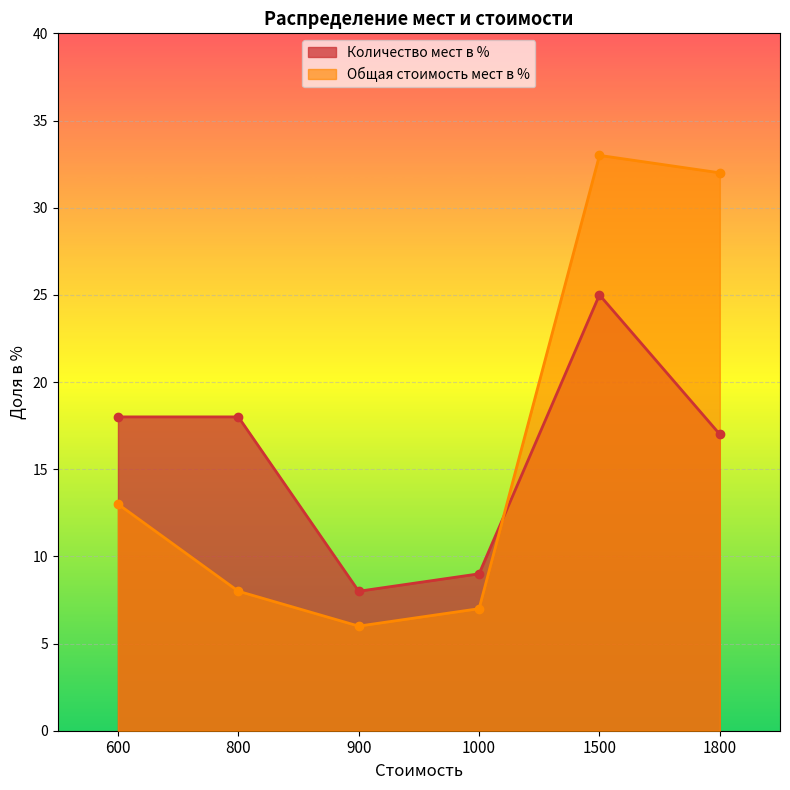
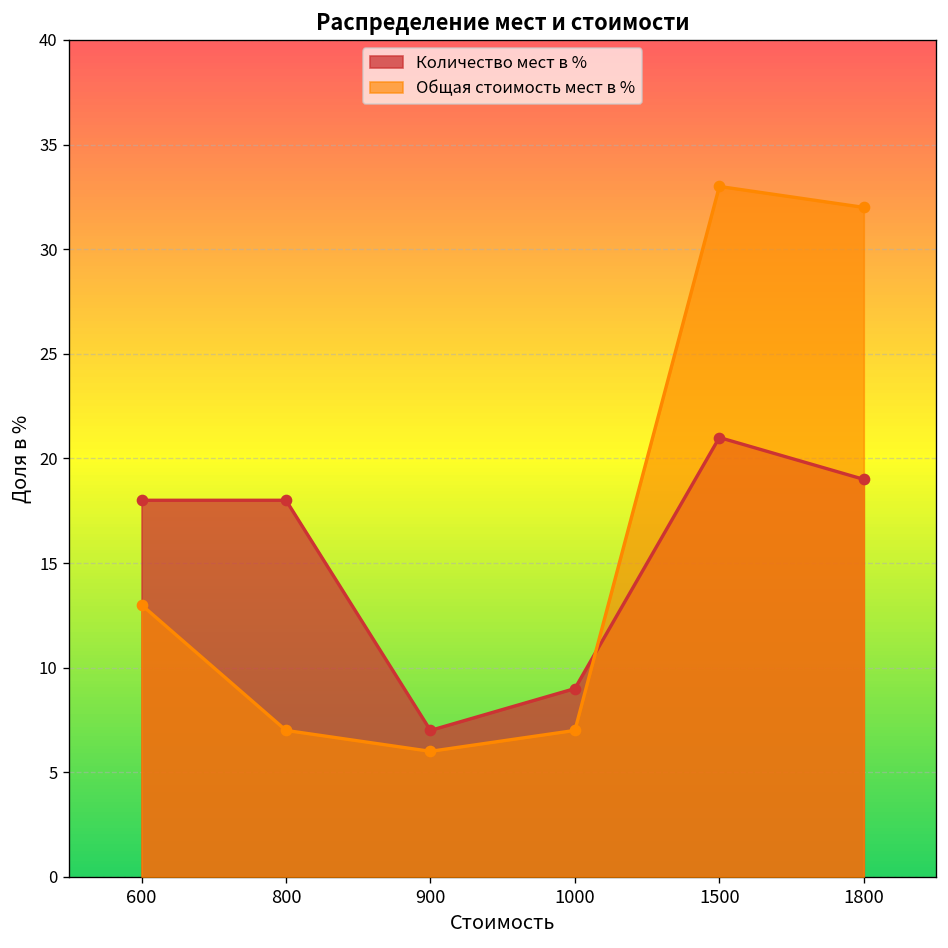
Общая стоимость мест в %, 800: 8 -> 7
Количество мест в %, 900: 8 -> 7
Количество мест в %, 1500: 25 -> 21
Количество мест в %, 1800: 17 -> 19
